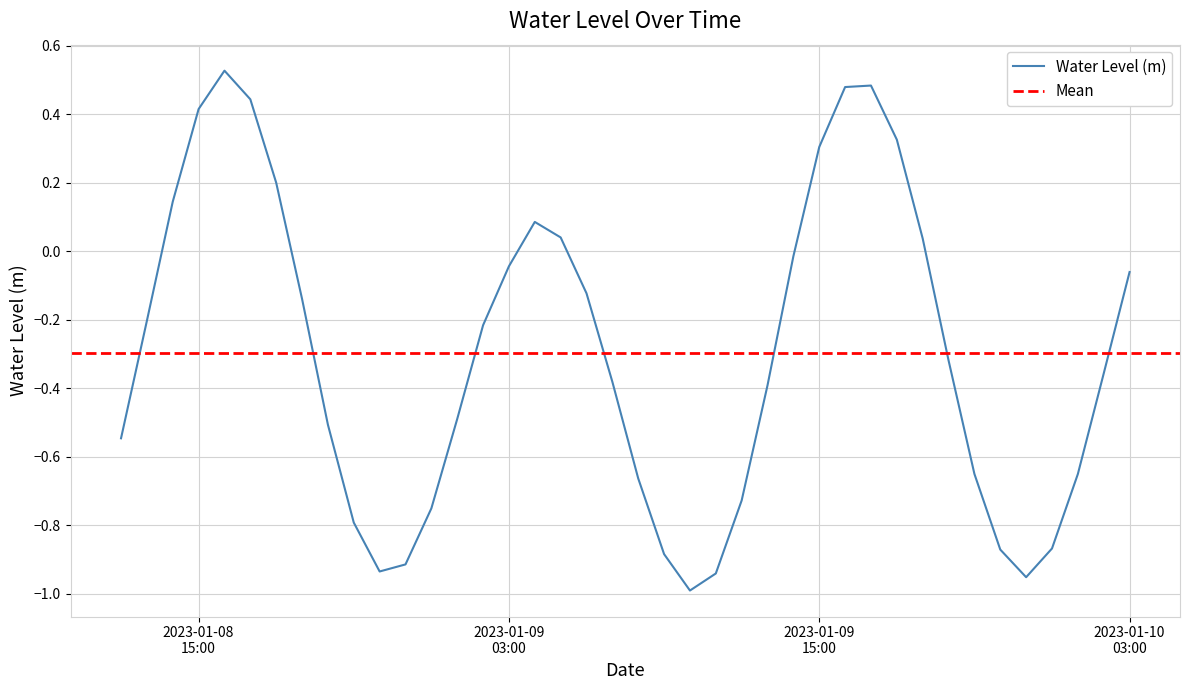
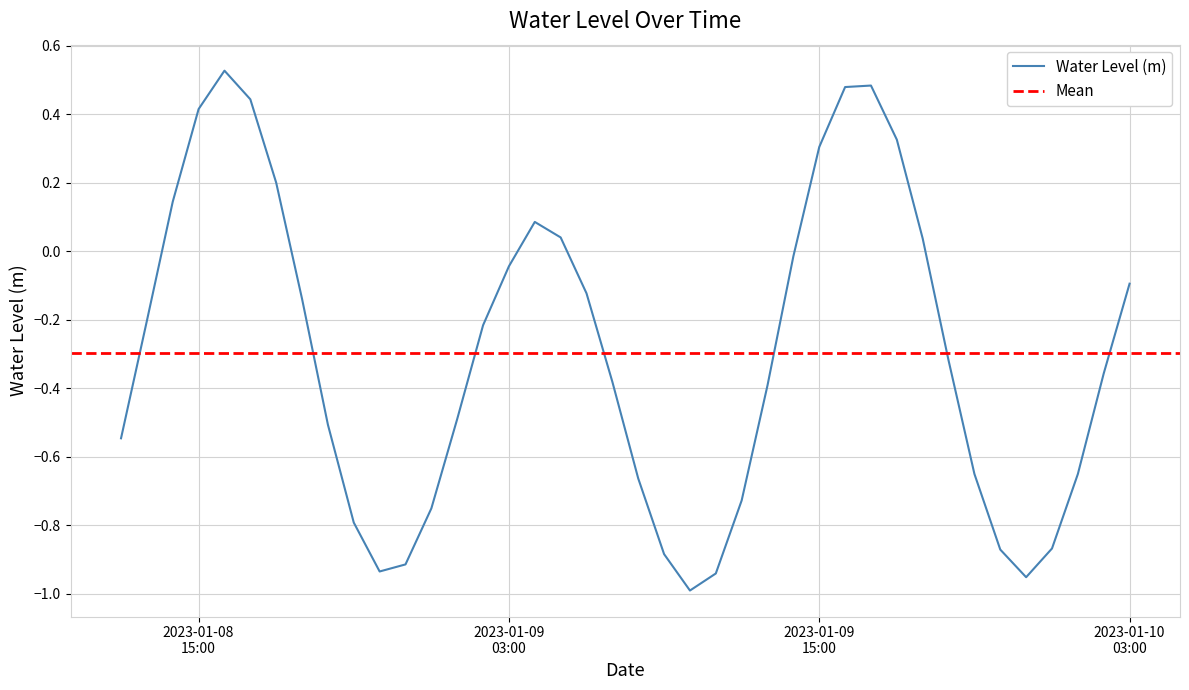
2023-01-10 03:00: -0.06 -> -0.09
